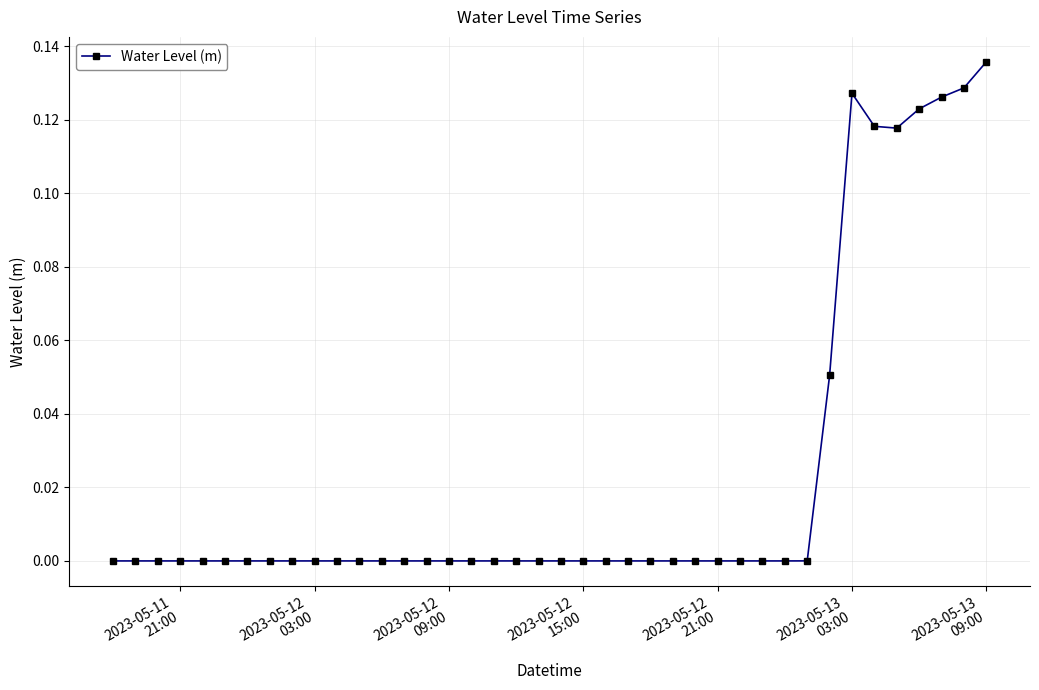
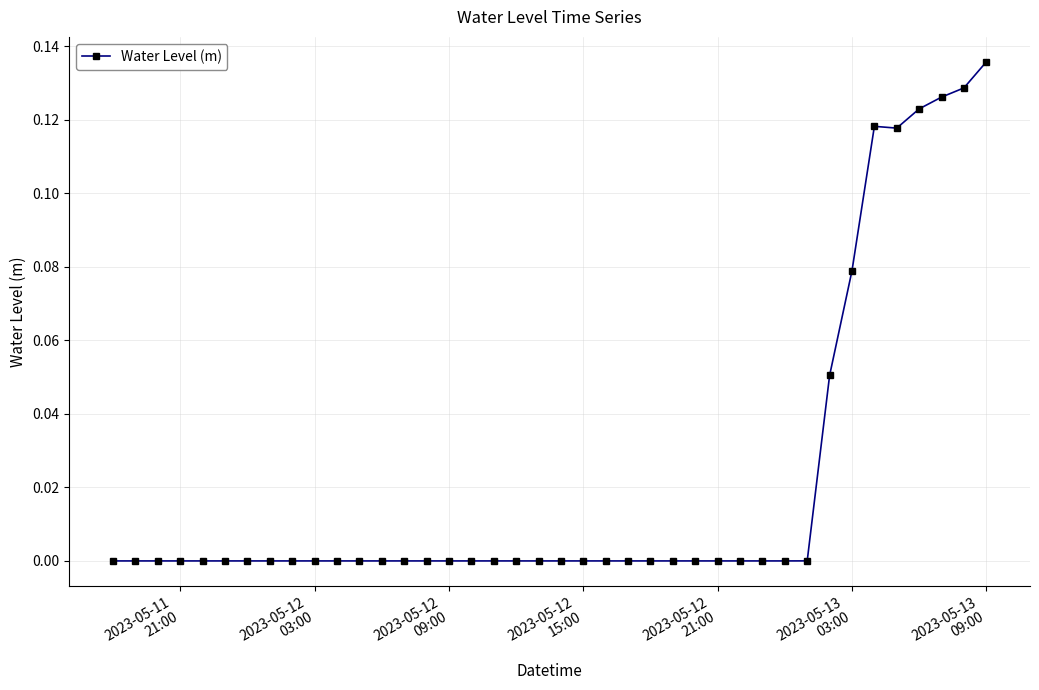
2023-05-13 03:00: 0.127 -> 0.079
